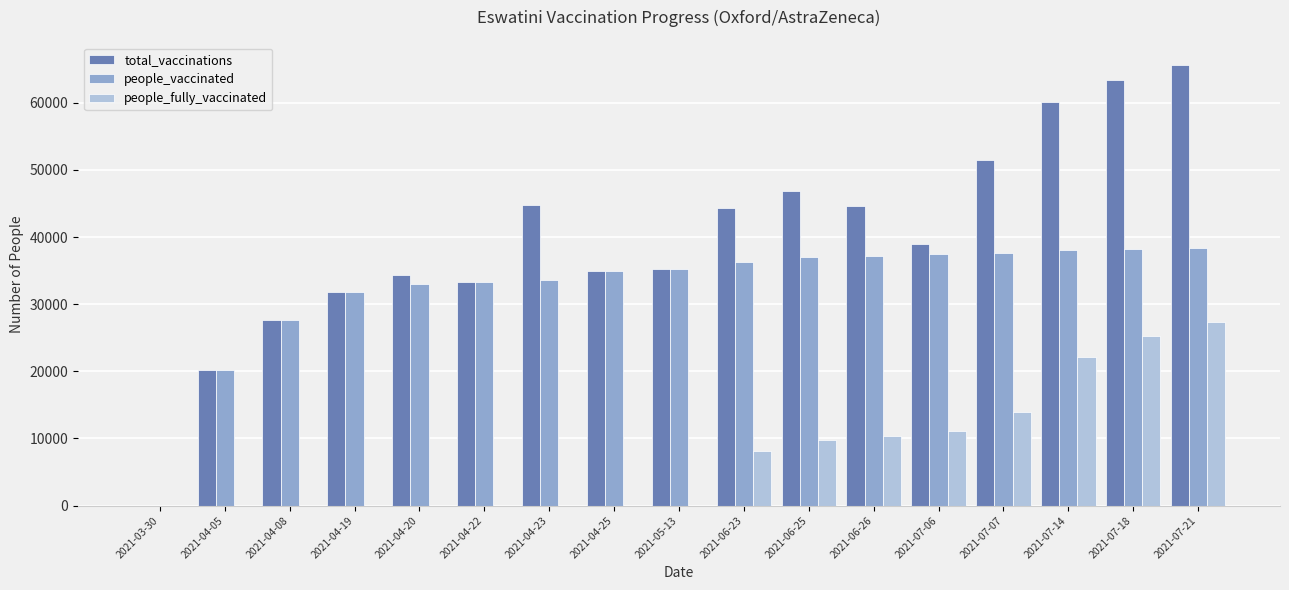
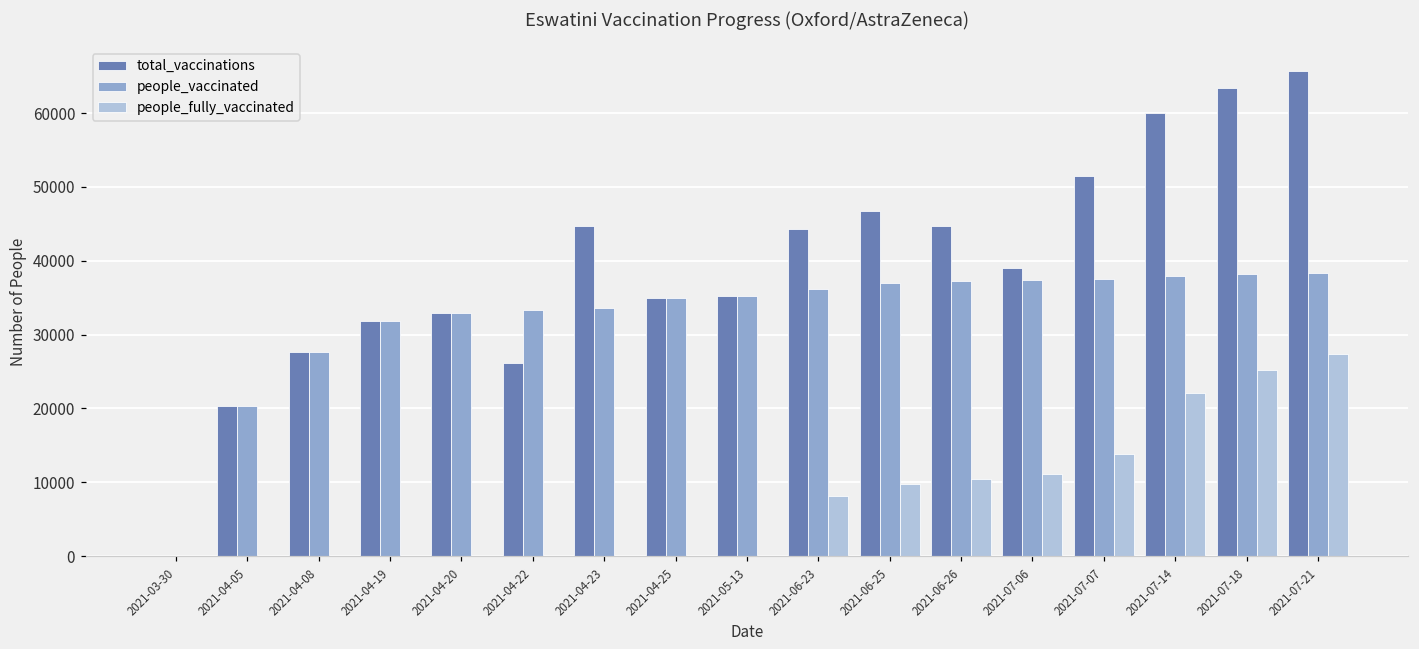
total_vaccinations, 2021-04-20: 34000 -> 33000
total_vaccinations, 2021-04-22: 33000 -> 26000
